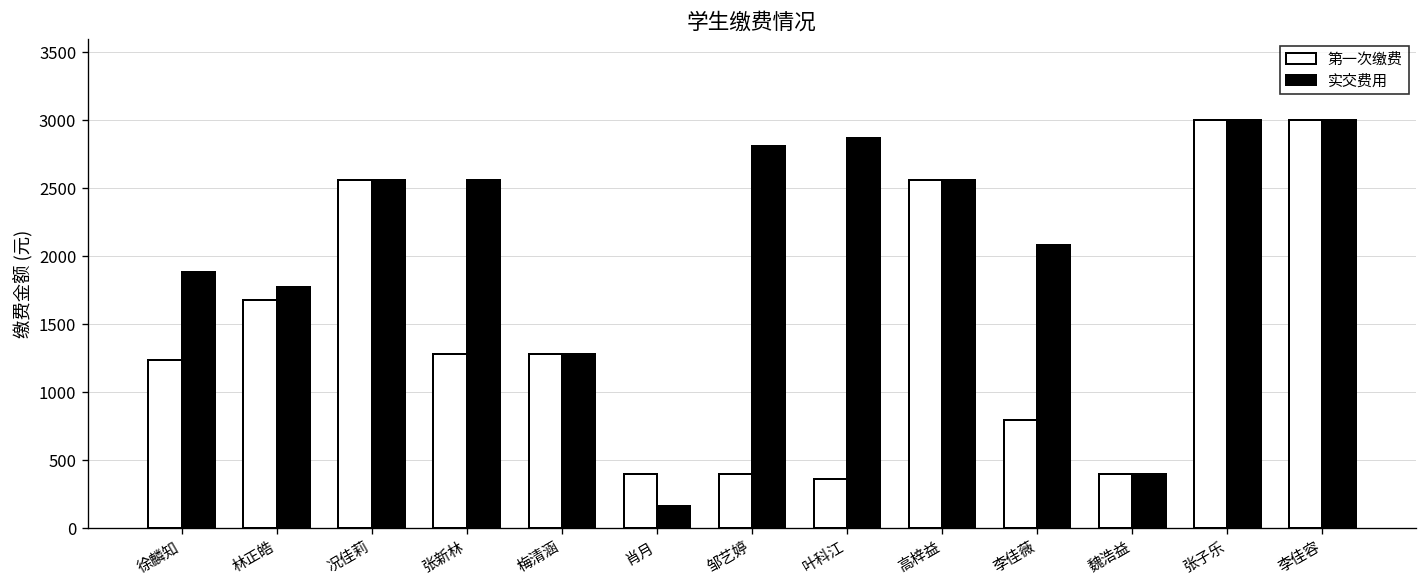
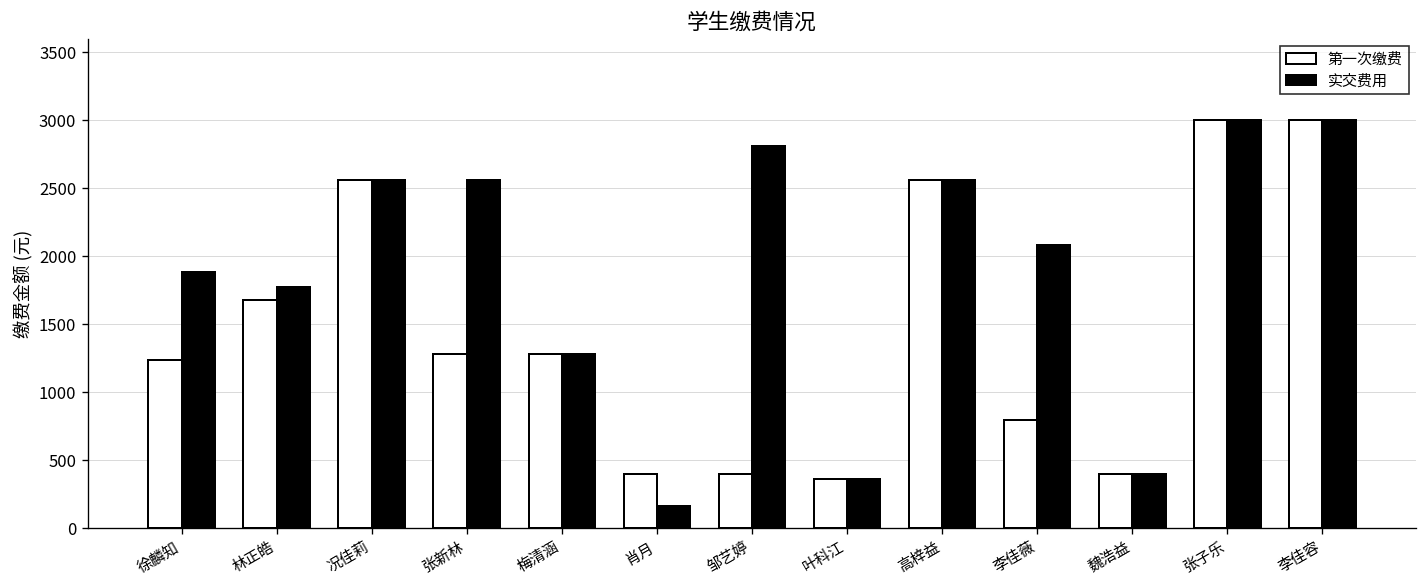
实交费用, 叶科江: 2870 -> 360
